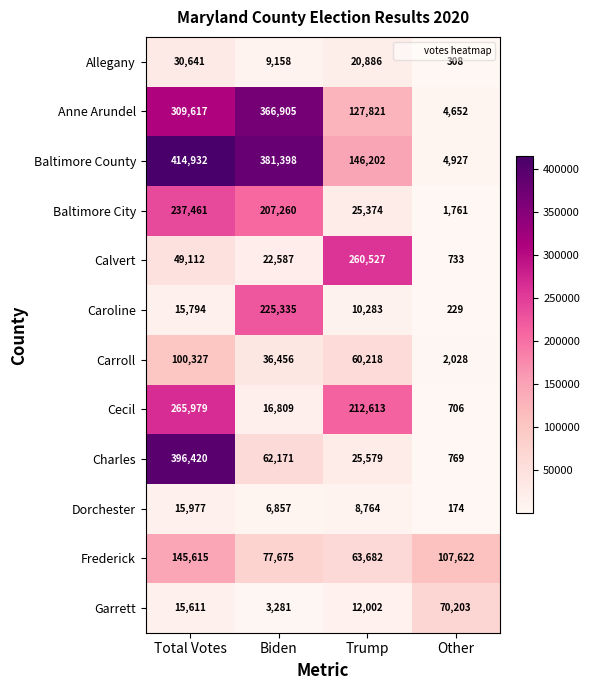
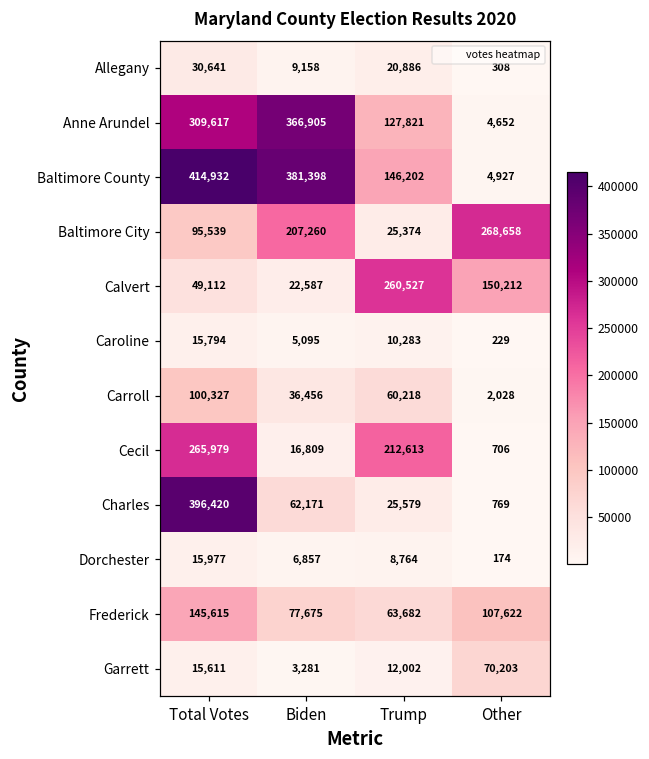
Baltimore City, Total Votes: 237,461 -> 95,539
Baltimore City, Other: 1,761 -> 268,658
Calvert, Other: 733 -> 150,212
Caroline, Biden: 225,335 -> 5,095
